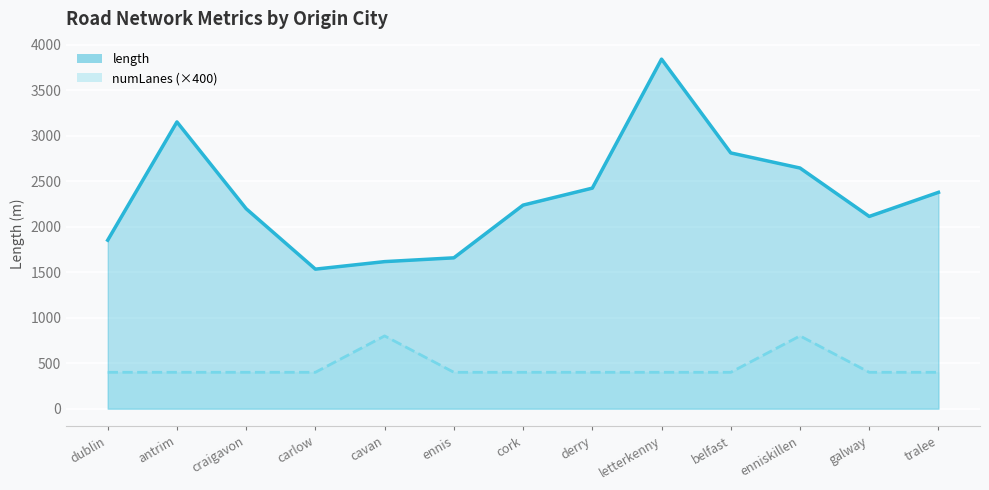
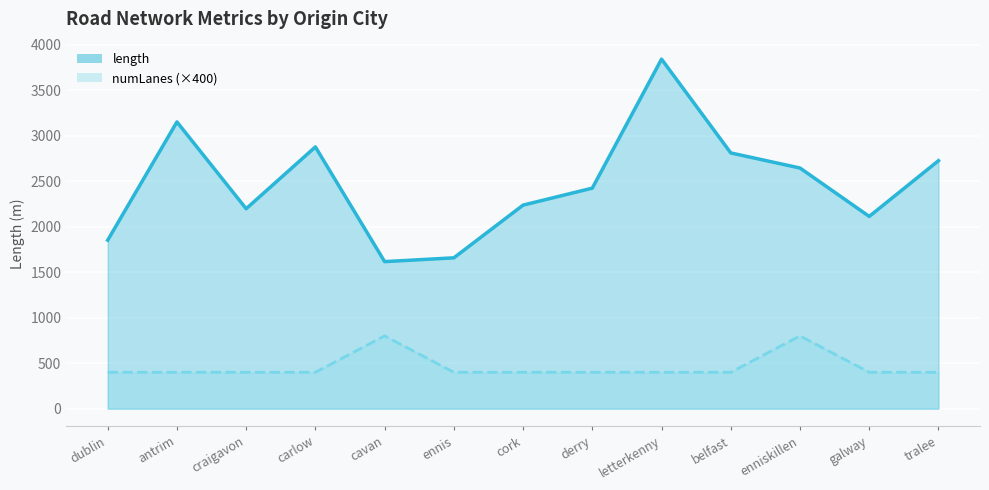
length, carlow: 1500 -> 2900
length, tralee: 2400 -> 2700
